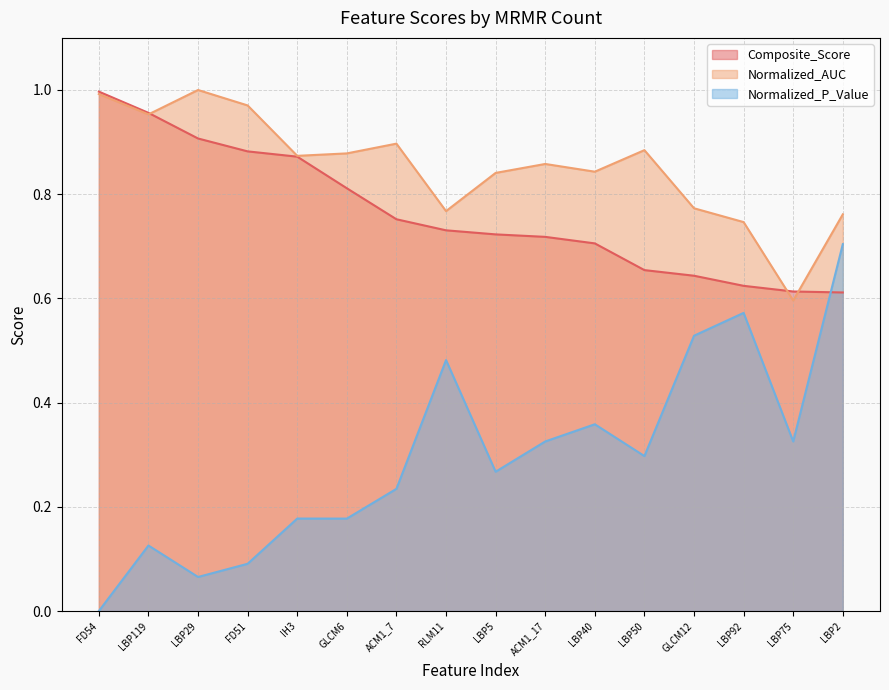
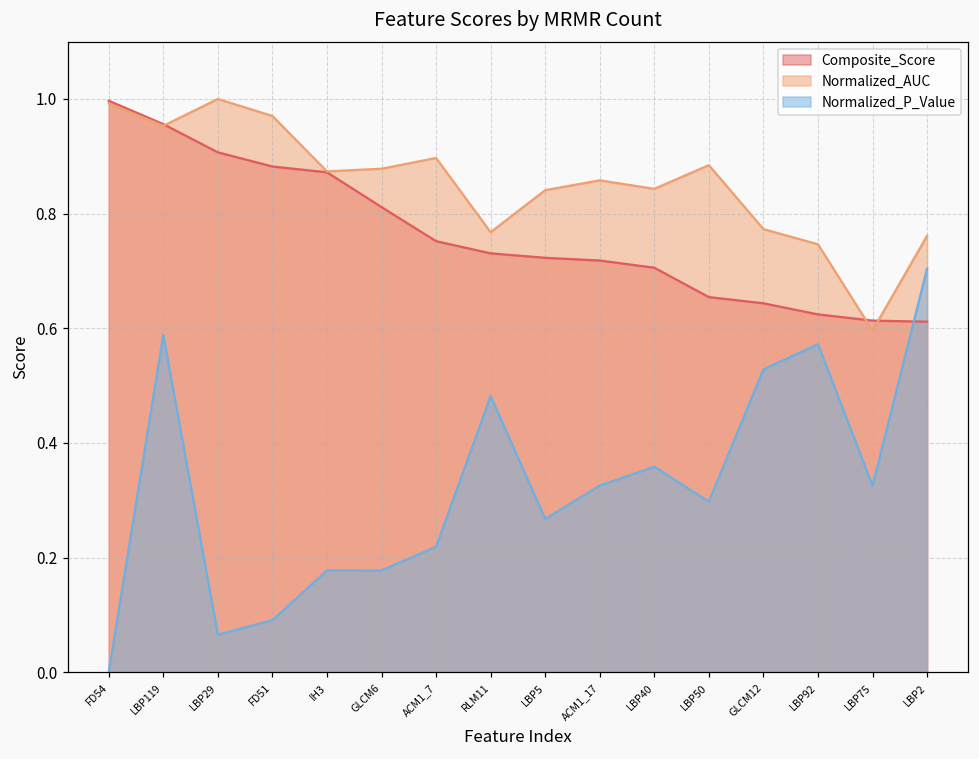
Normalized_P_Value, LBP119: 0.13 -> 0.59
Normalized_P_Value, ACM1_7: 0.23 -> 0.22
